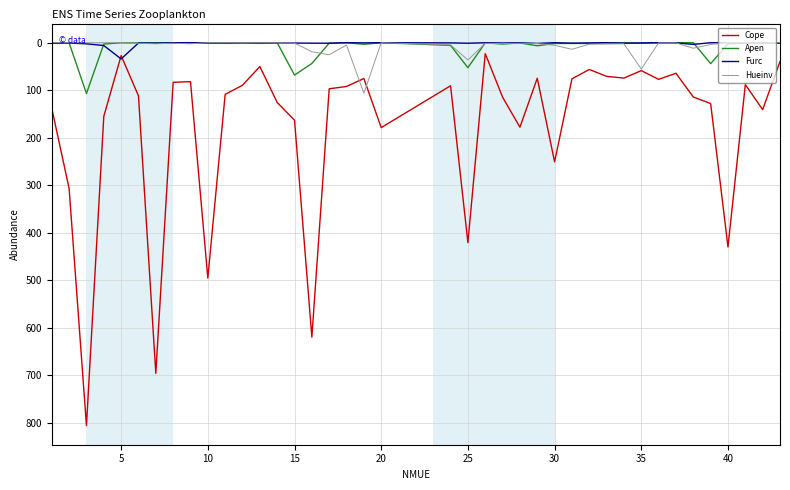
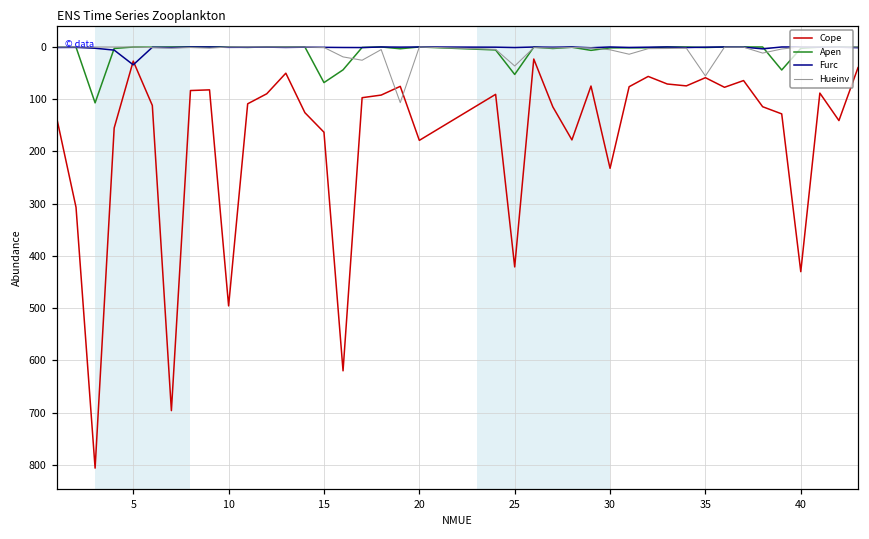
Cope, 30: 250 -> 230
